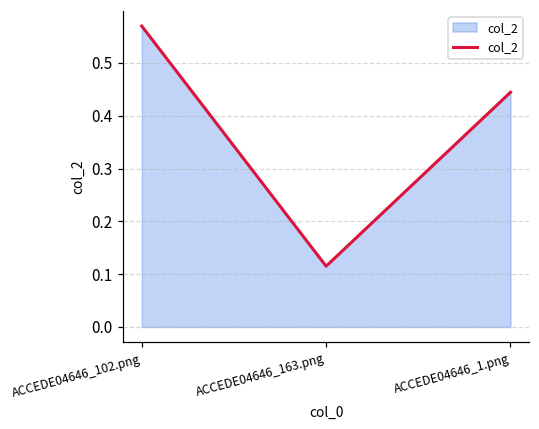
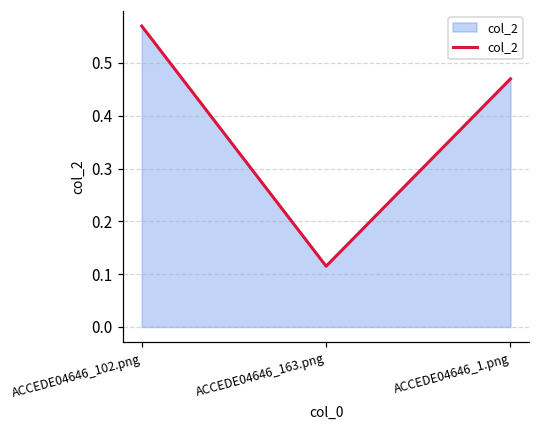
ACCEDE04646_1.png: 0.44 -> 0.47
